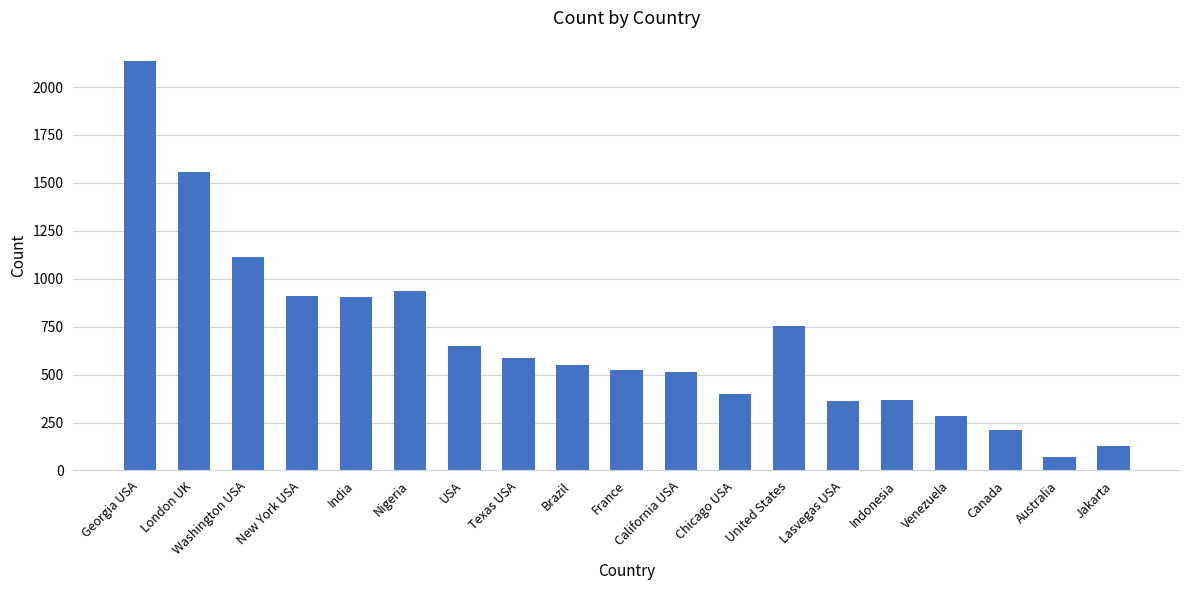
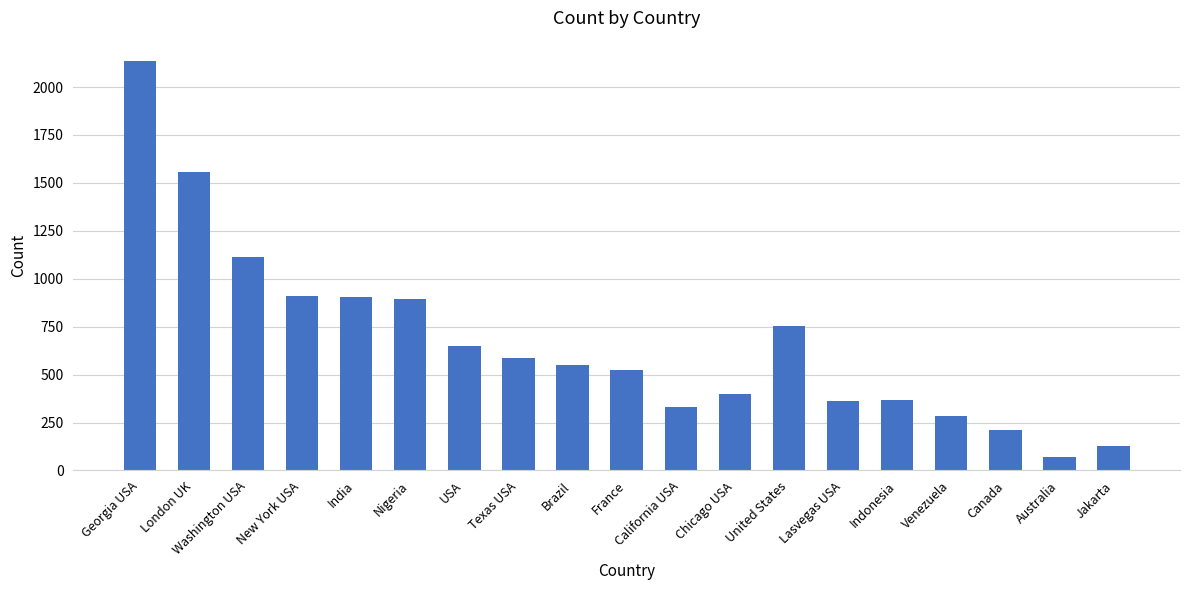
Nigeria: 940 -> 890
California USA: 510 -> 330
